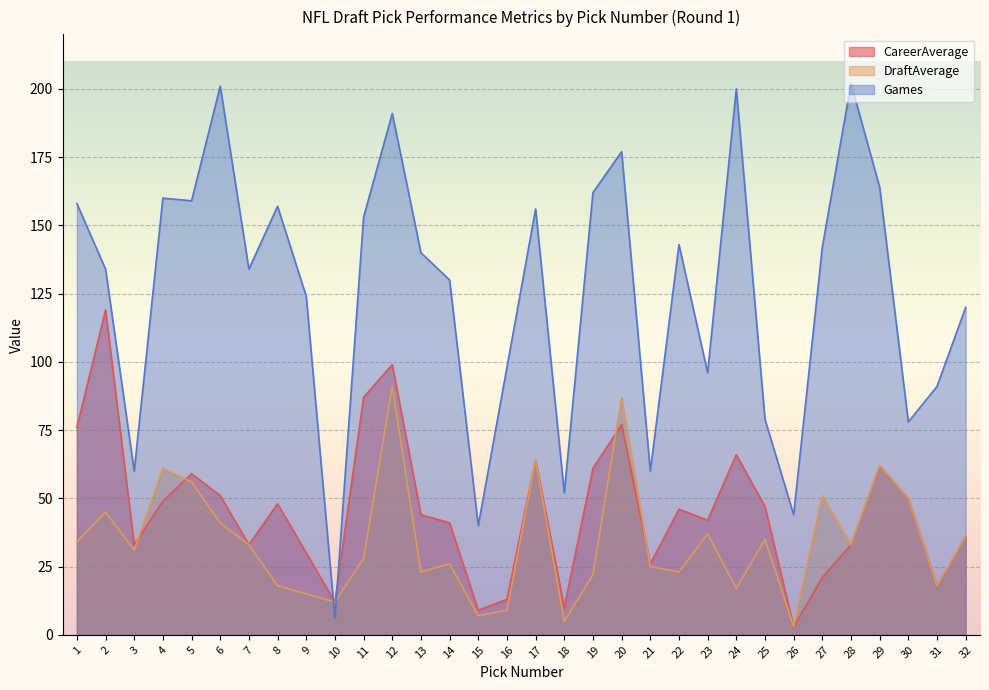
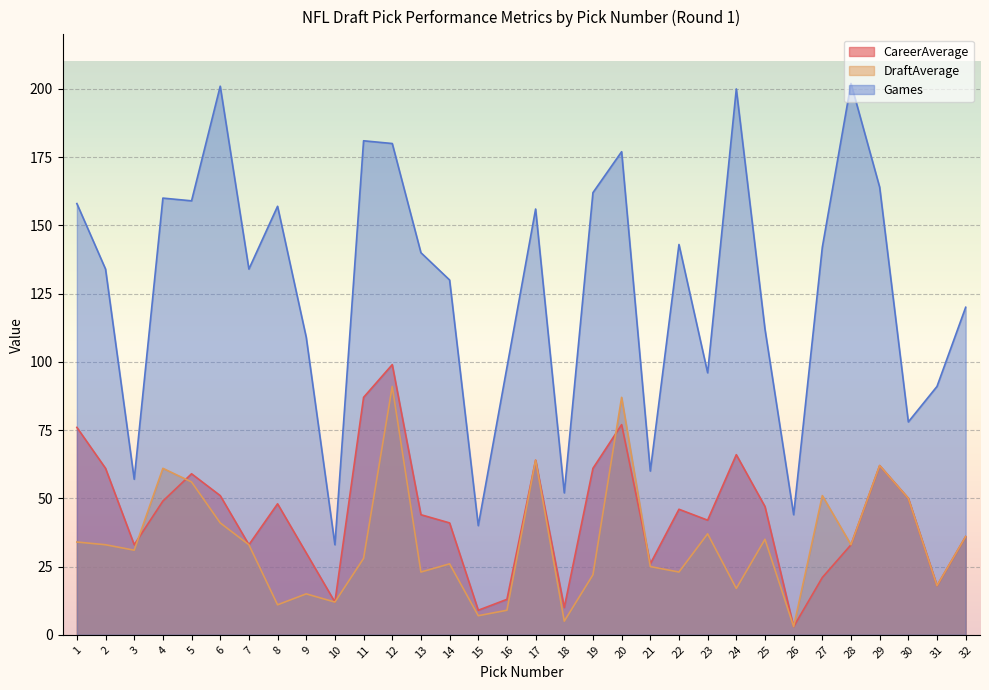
CareerAverage, 2: 119 -> 61
DraftAverage, 2: 45 -> 33
Games, 3: 60 -> 57
DraftAverage, 8: 18 -> 11
Games, 9: 124 -> 109
Games, 10: 6 -> 33
Games, 11: 153 -> 181
Games, 12: 191 -> 180
Games, 25: 79 -> 112
